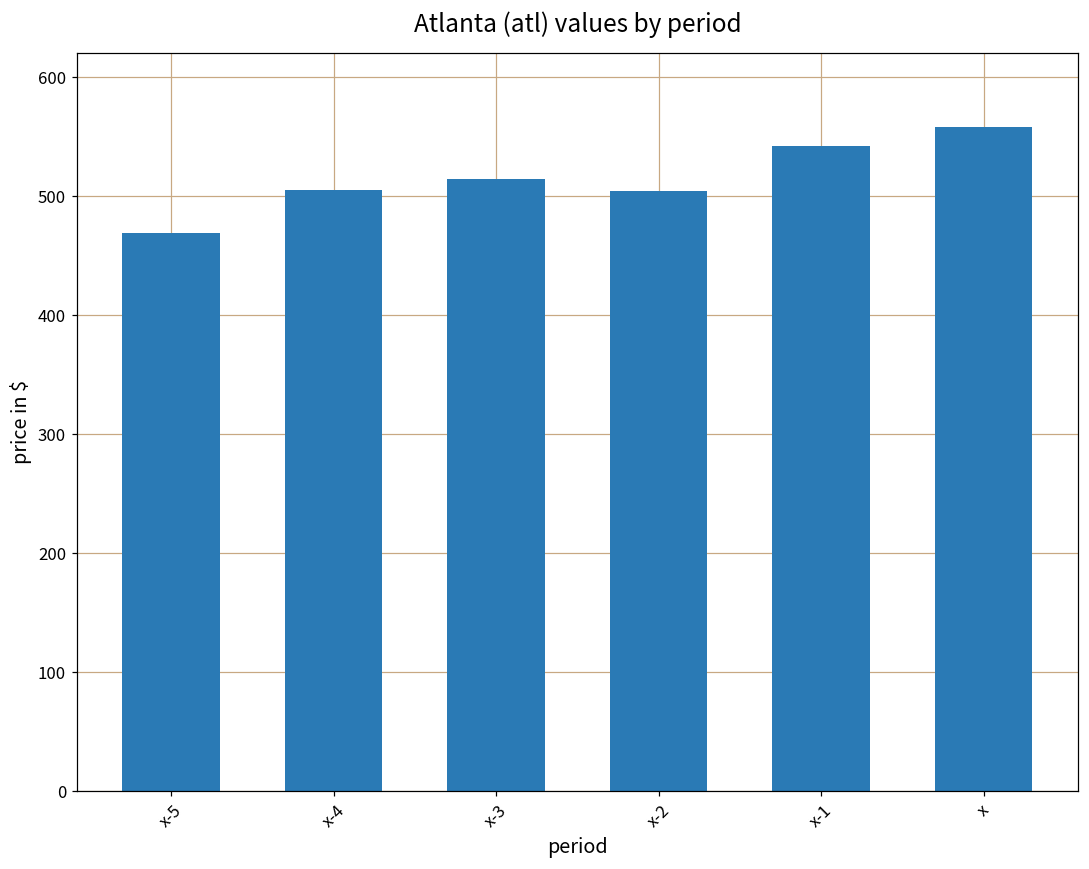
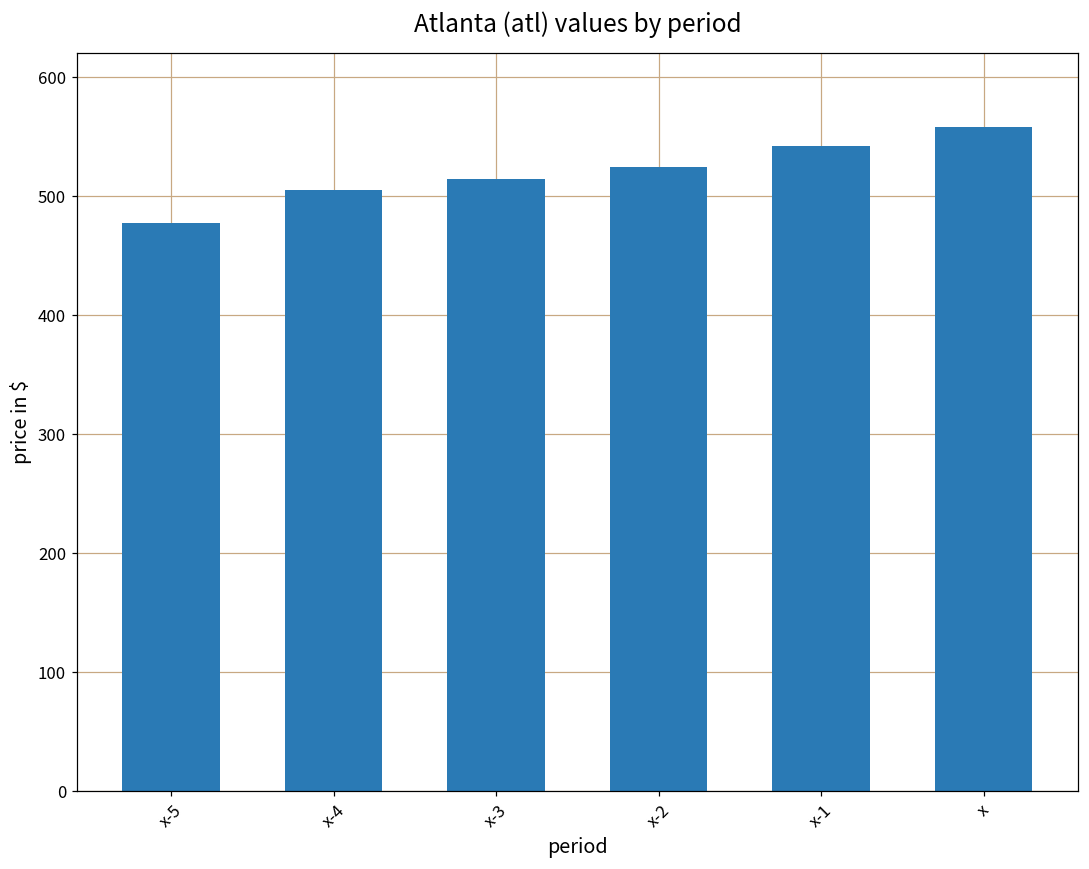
x-5: 469 -> 477
x-2: 504 -> 524
